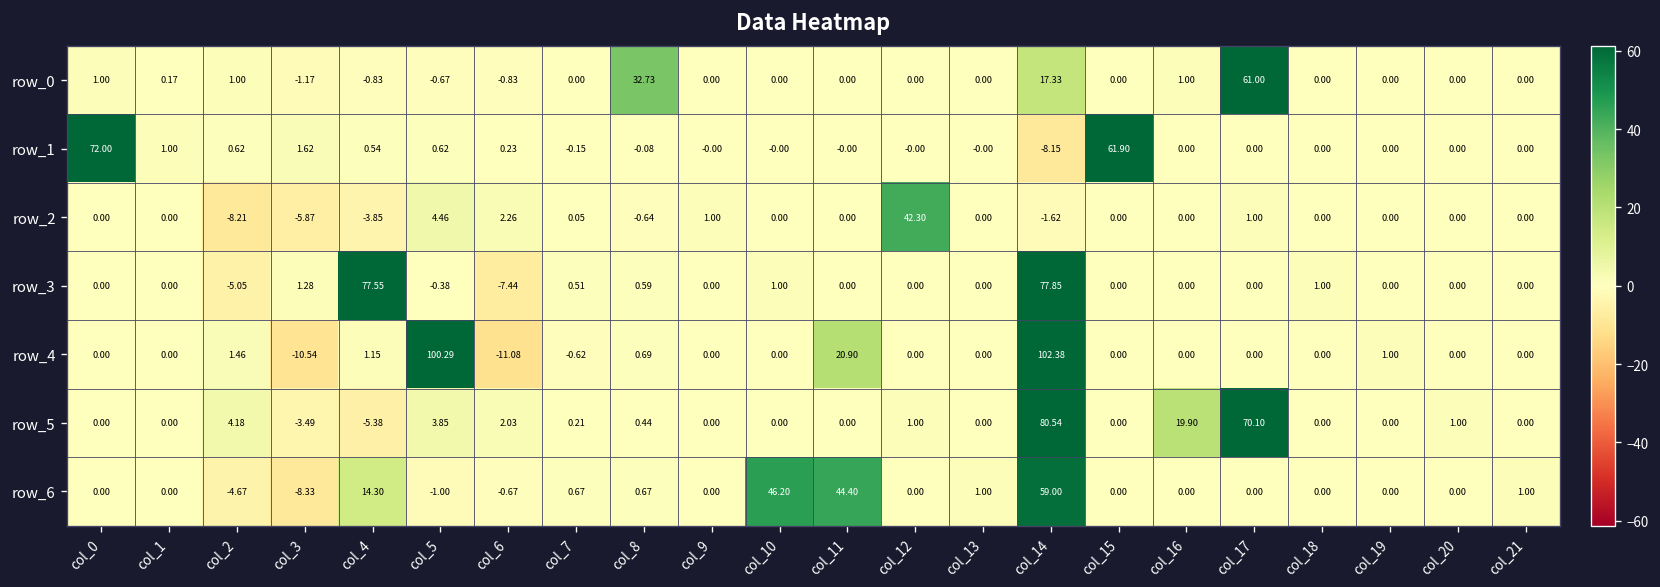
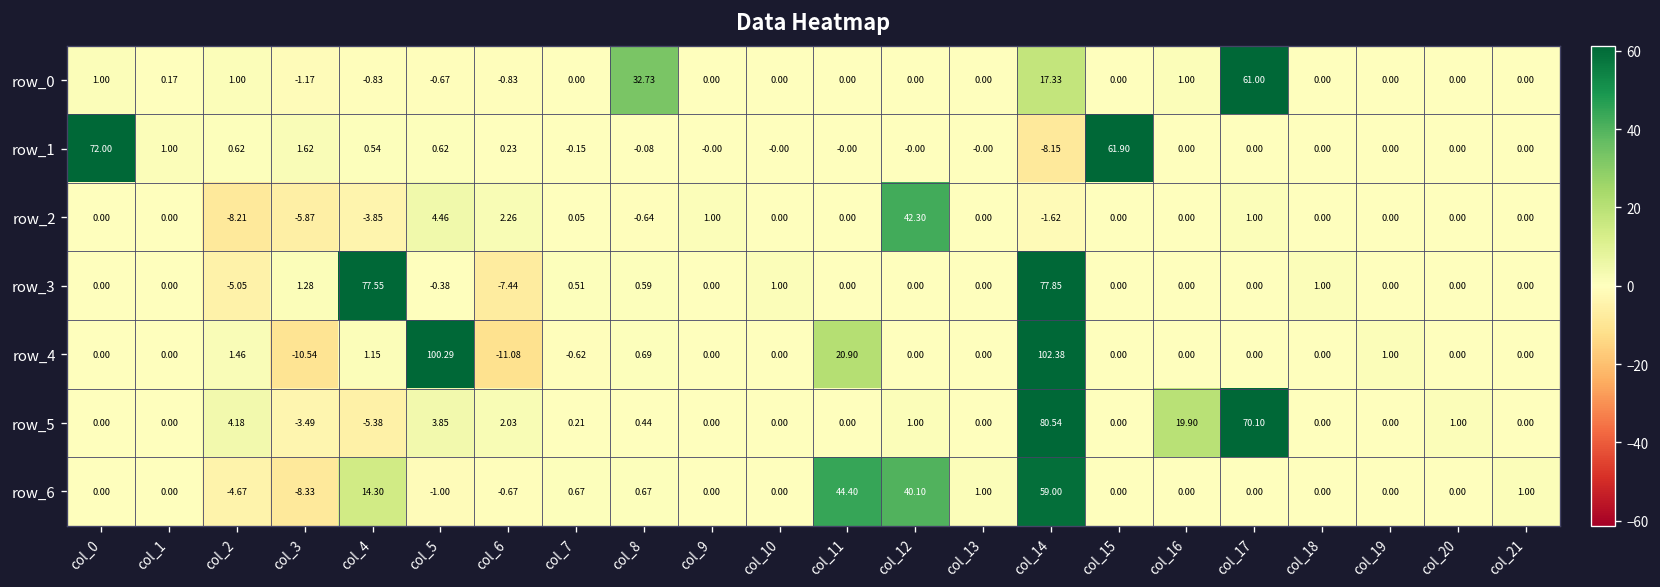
row_6, col_10: 46.20 -> 0.00
row_6, col_12: 0.00 -> 40.10
